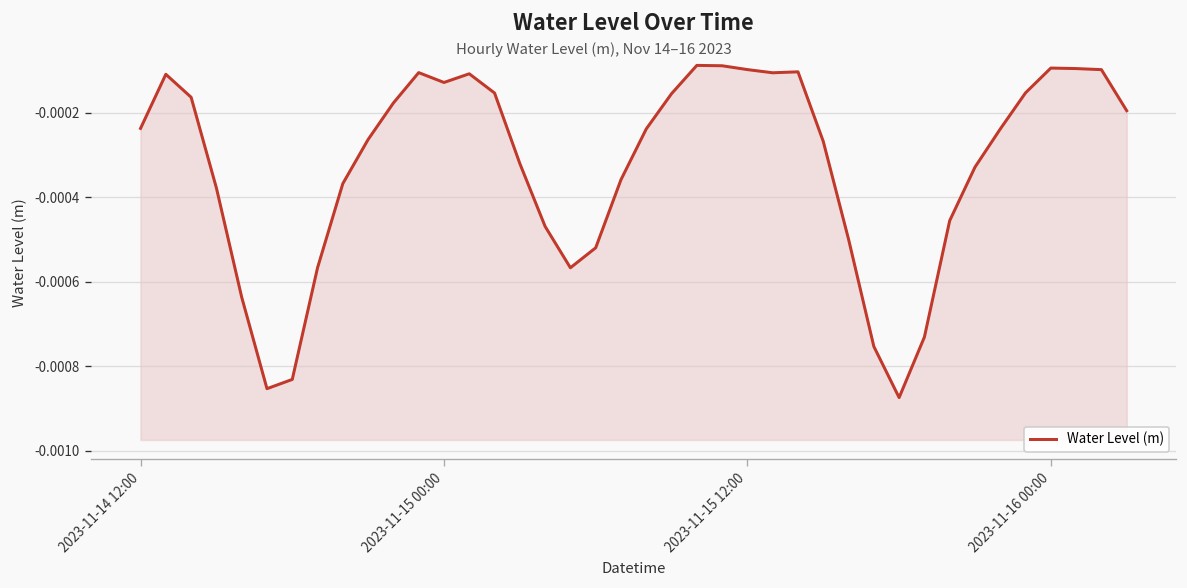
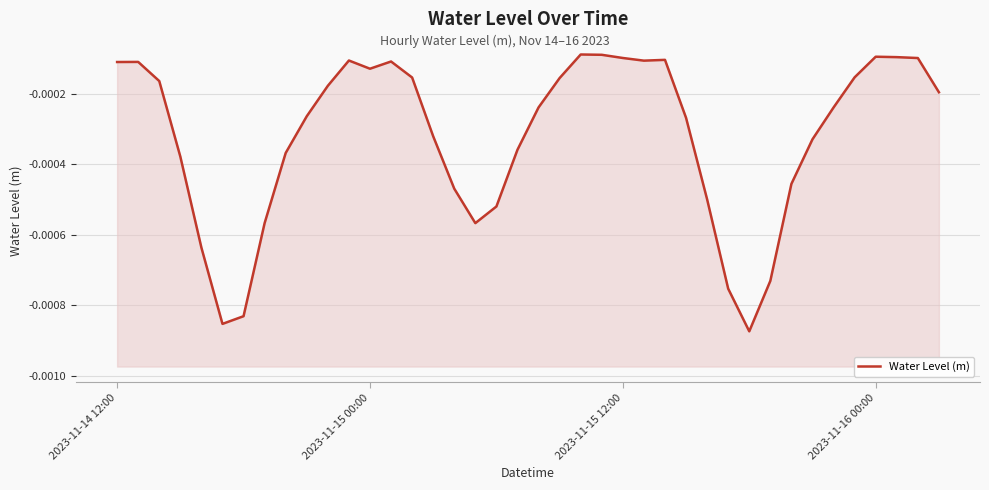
2023-11-14 12:00: -0.00024 -> -0.00011
